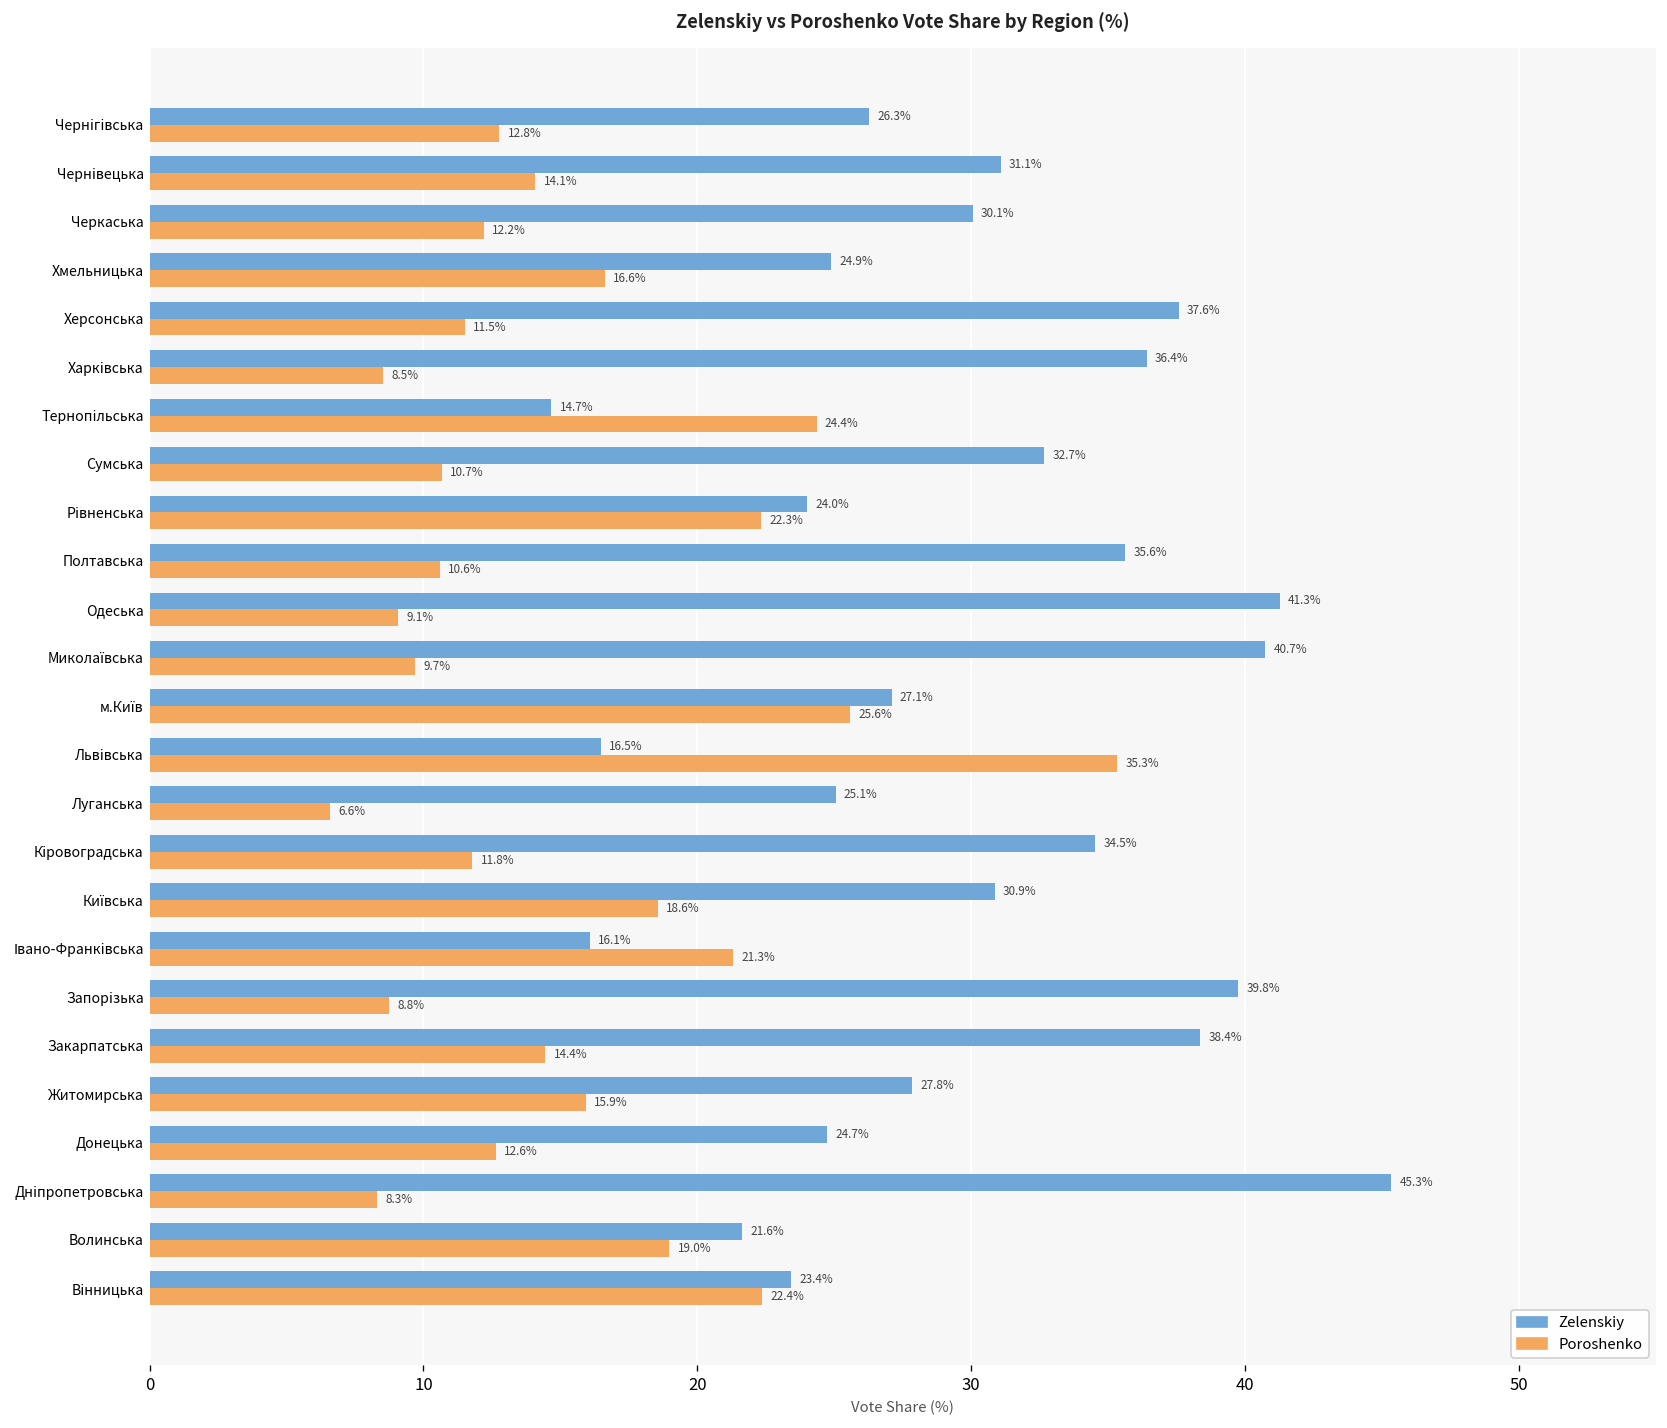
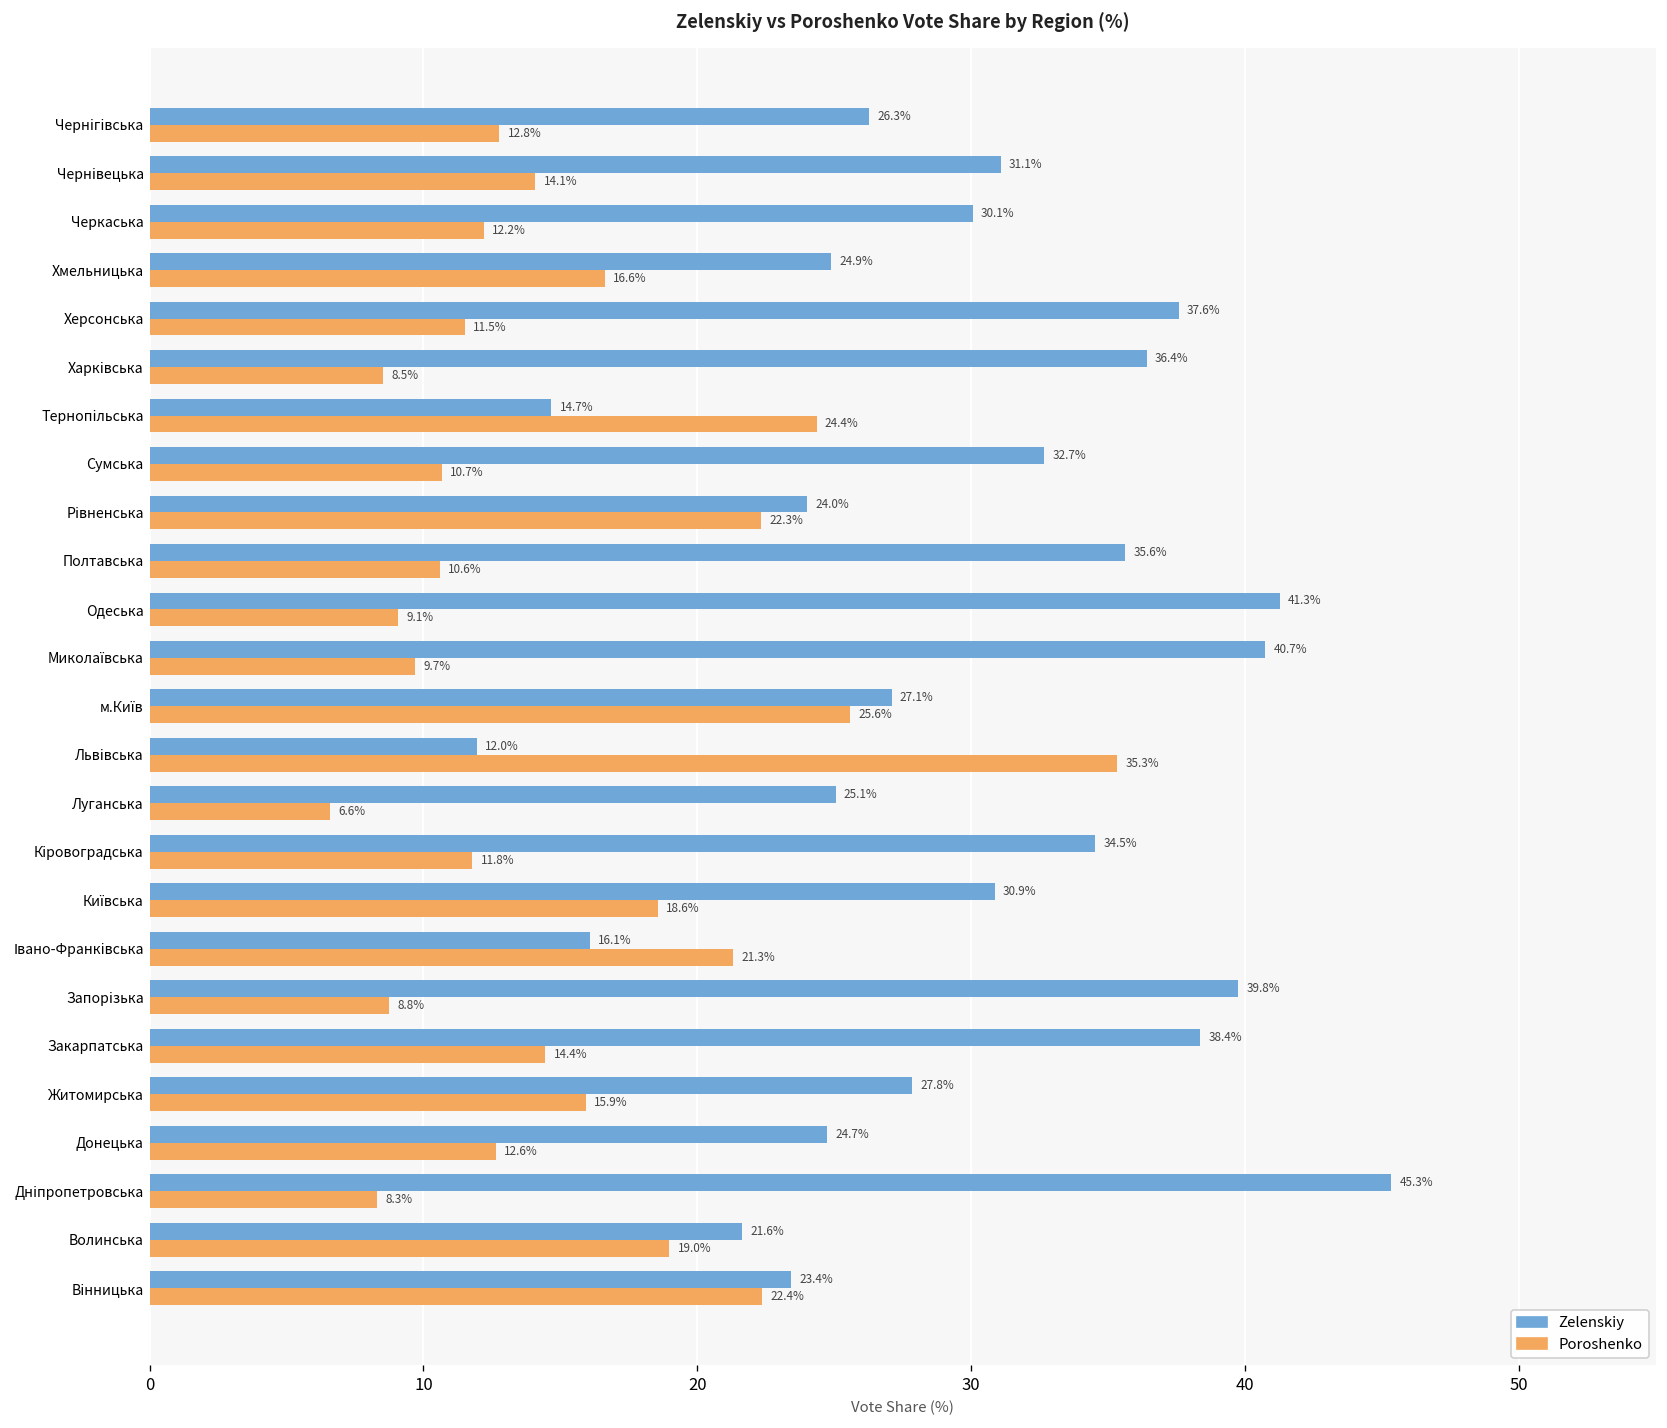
Zelenskiy, Львівська: 16.5% -> 12.0%
